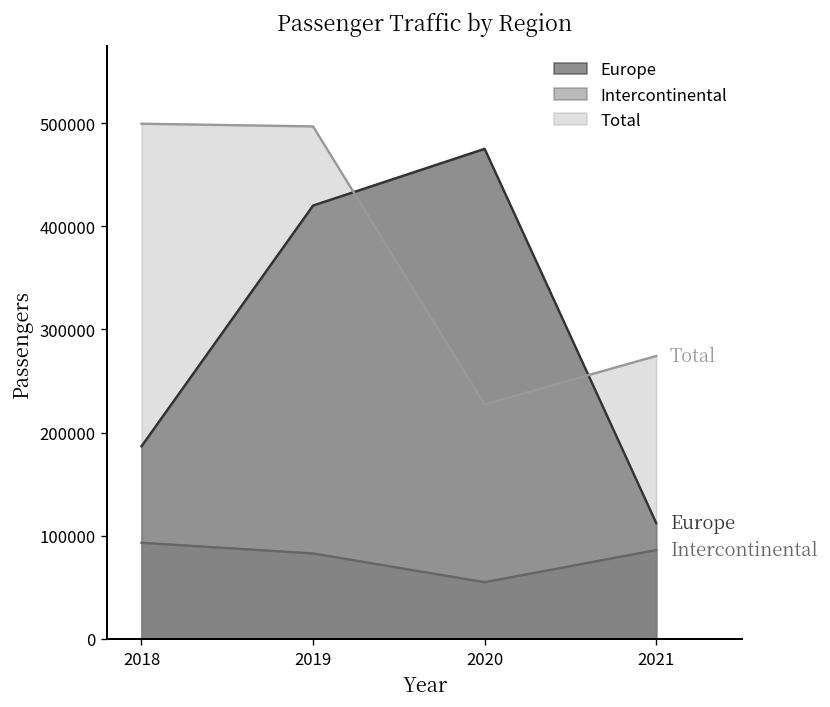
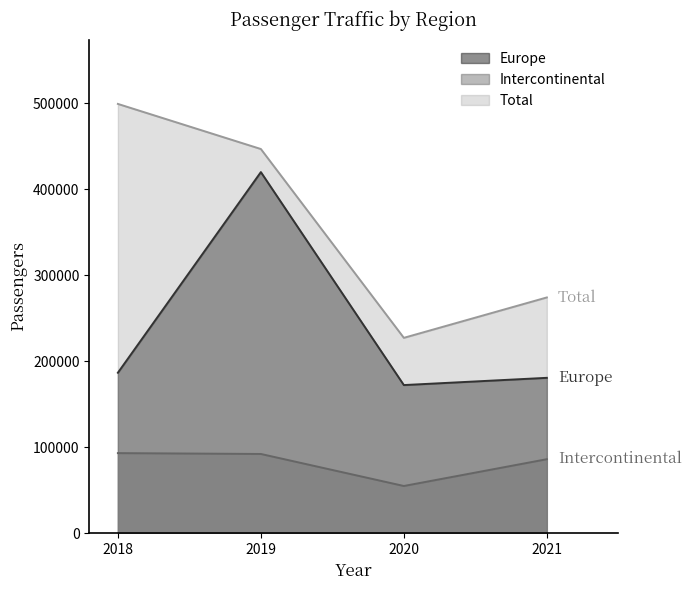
Intercontinental, 2019: 80000 -> 90000
Total, 2019: 500000 -> 450000
Europe, 2020: 480000 -> 170000
Europe, 2021: 110000 -> 180000
